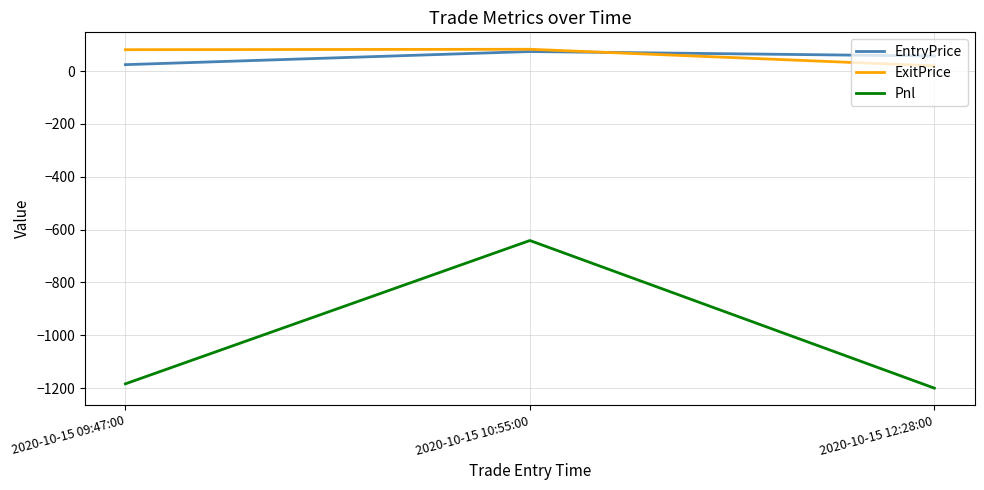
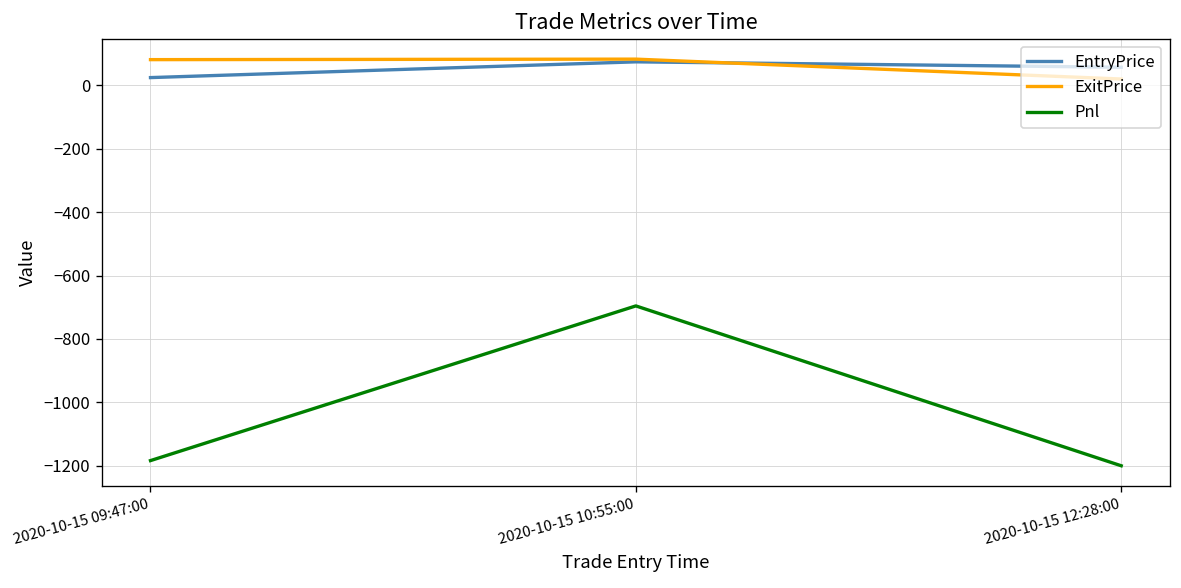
Pnl, 2020-10-15 10:55:00: -640 -> -700
